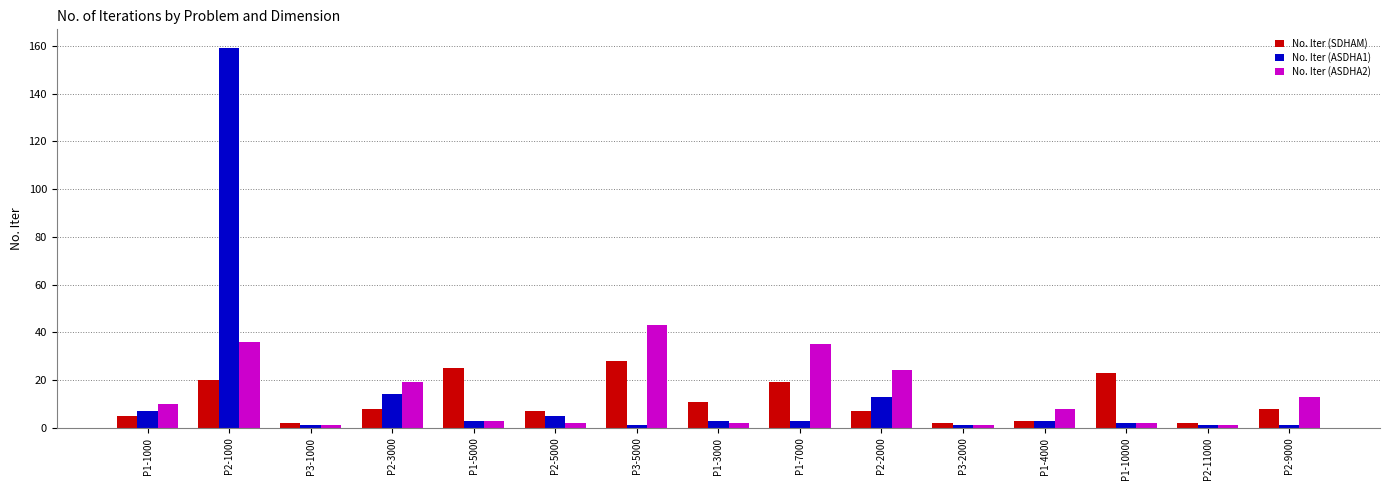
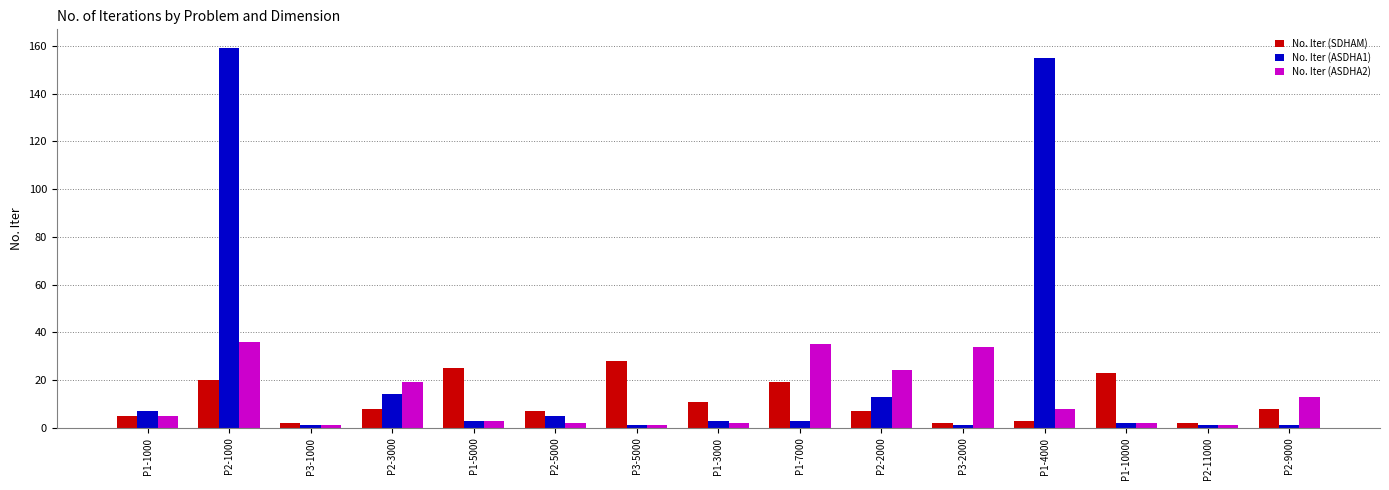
No. Iter (ASDHA2), P1-1000: 10 -> 5
No. Iter (ASDHA2), P3-5000: 43 -> 1
No. Iter (ASDHA2), P3-2000: 1 -> 34
No. Iter (ASDHA1), P1-4000: 3 -> 155
